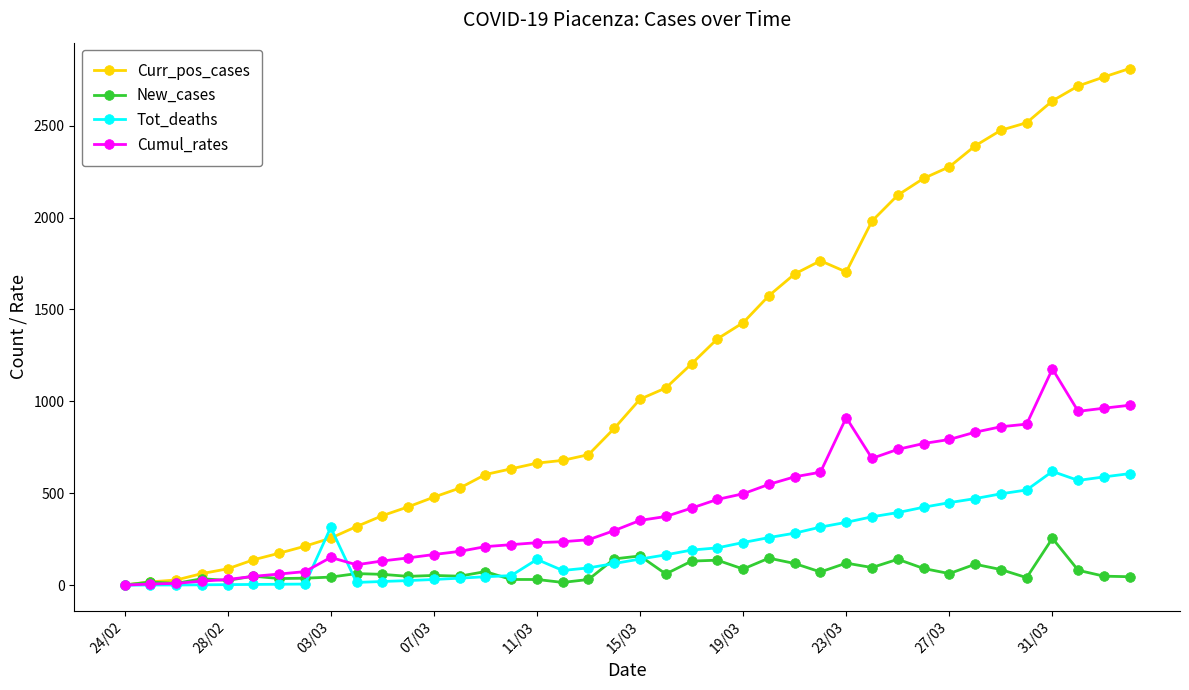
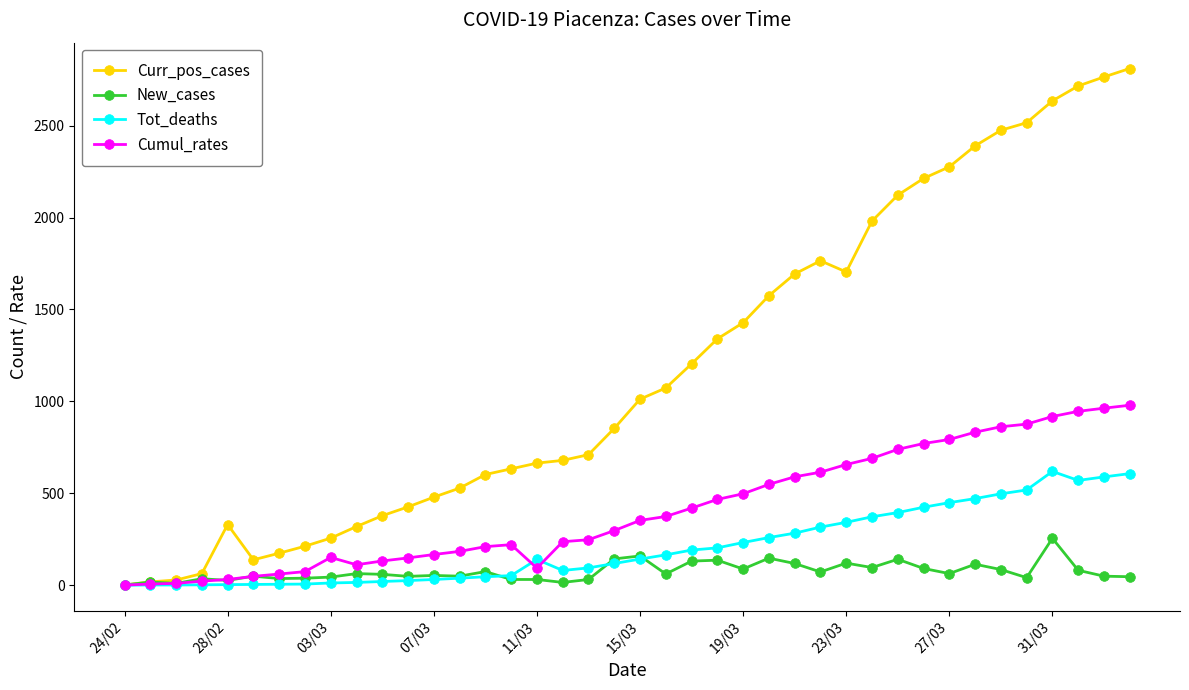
Curr_pos_cases, 28/02: 90 -> 330
Tot_deaths, 03/03: 310 -> 10
Cumul_rates, 11/03: 230 -> 90
Cumul_rates, 23/03: 910 -> 660
Cumul_rates, 31/03: 1180 -> 920
